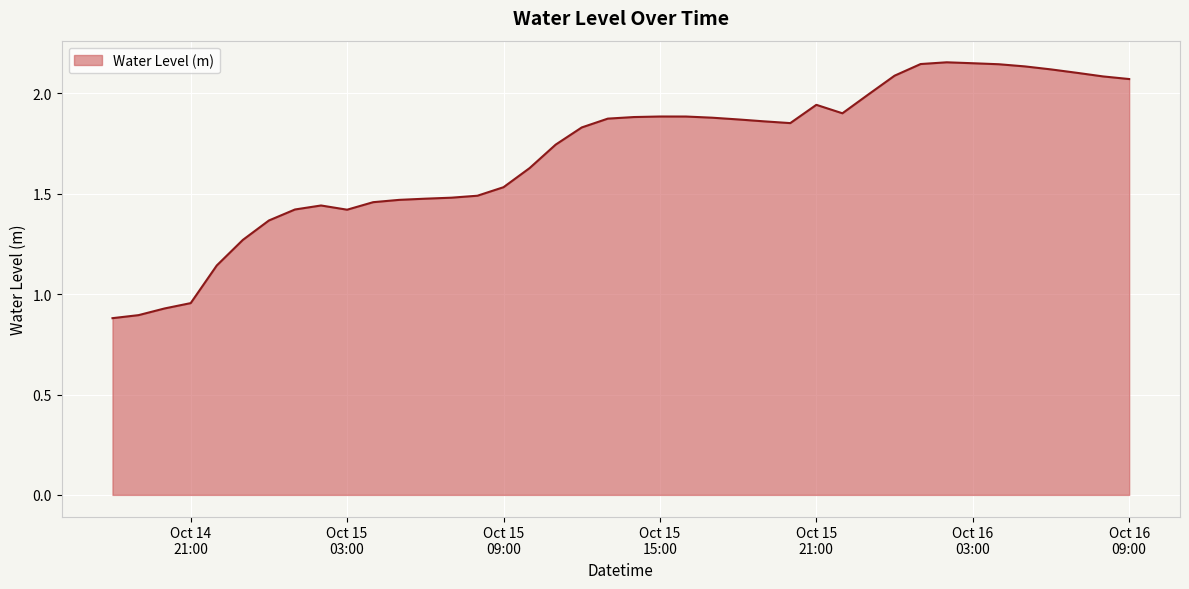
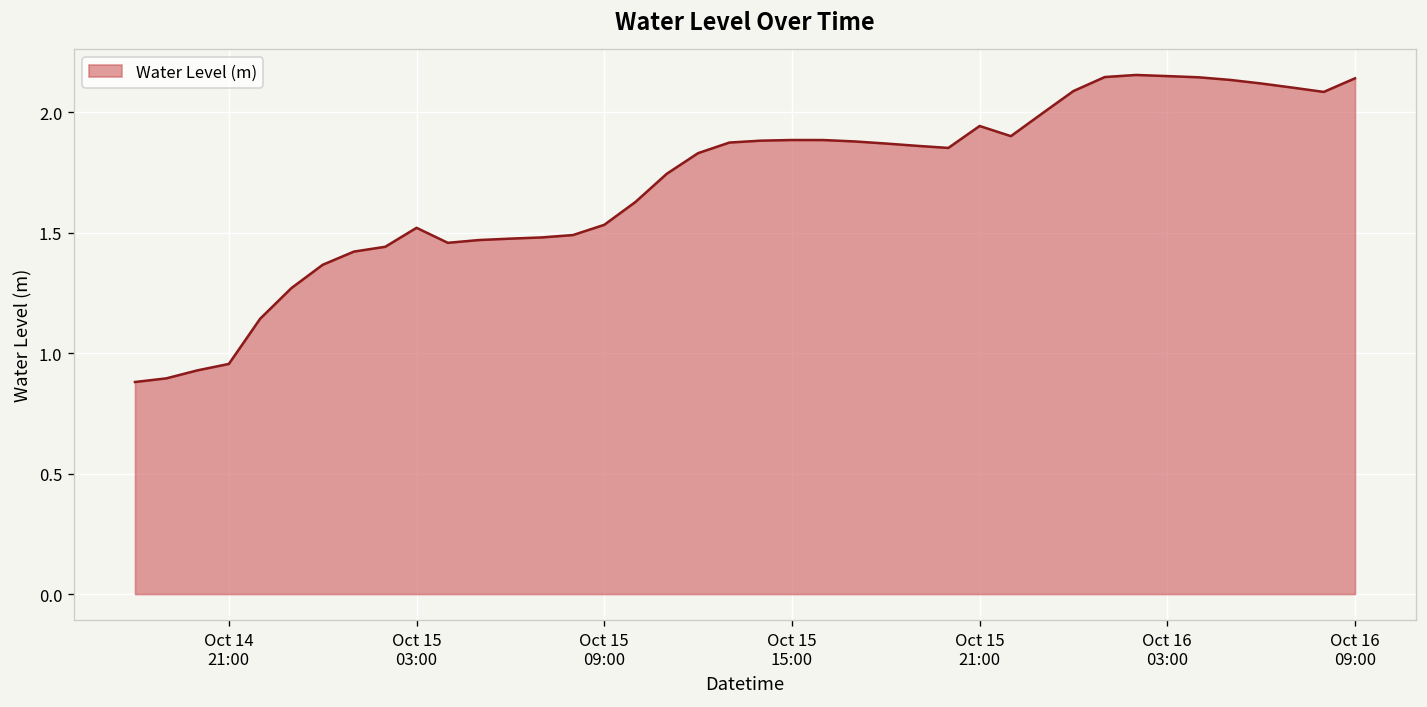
Oct 15 03:00: 1.42 -> 1.52
Oct 16 09:00: 2.07 -> 2.14
